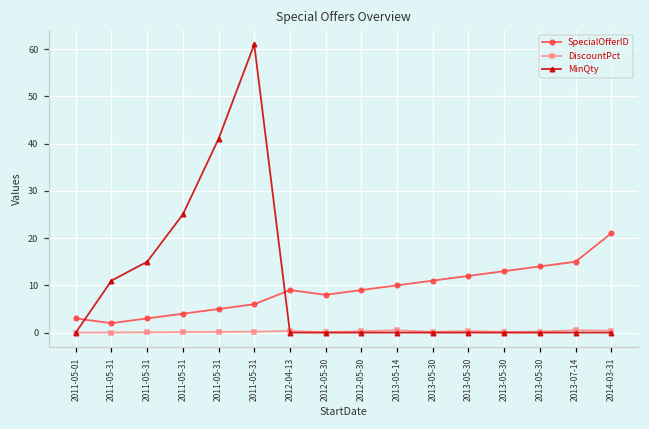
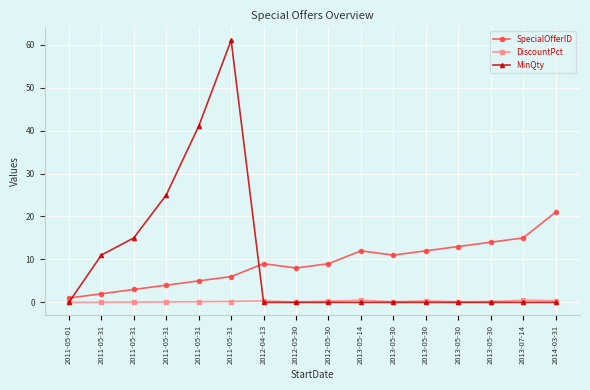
SpecialOfferID, 2011-05-01: 3 -> 1
SpecialOfferID, 2013-05-14: 10 -> 12
